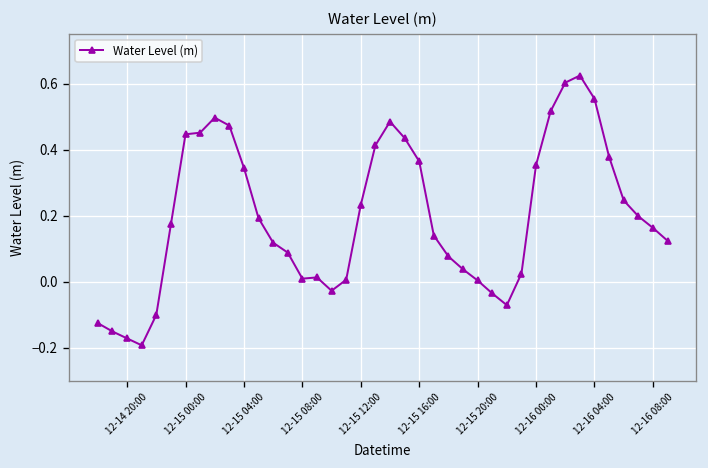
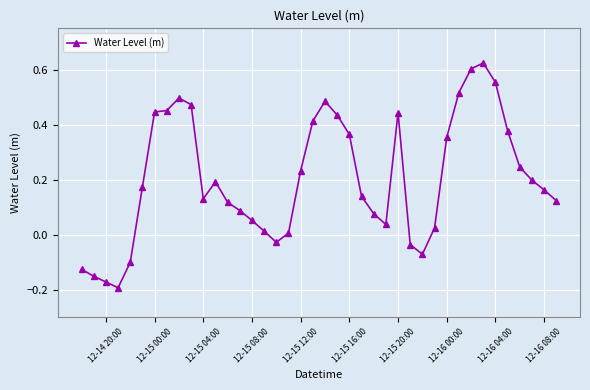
12-15 04:00: 0.34 -> 0.13
12-15 08:00: 0.01 -> 0.05
12-15 20:00: 0.00 -> 0.44
